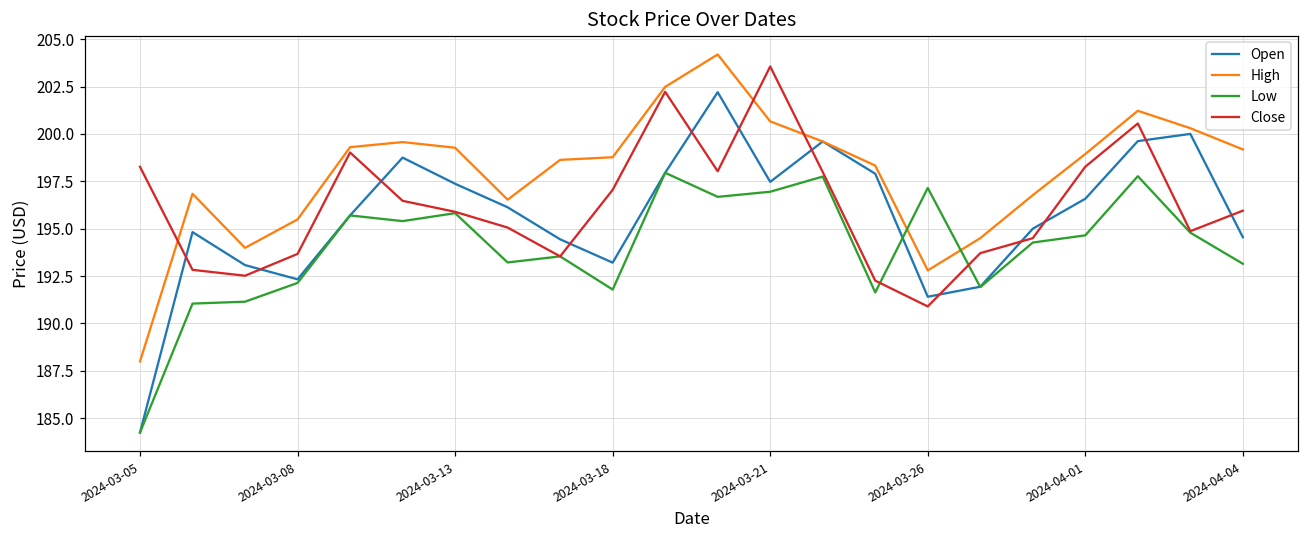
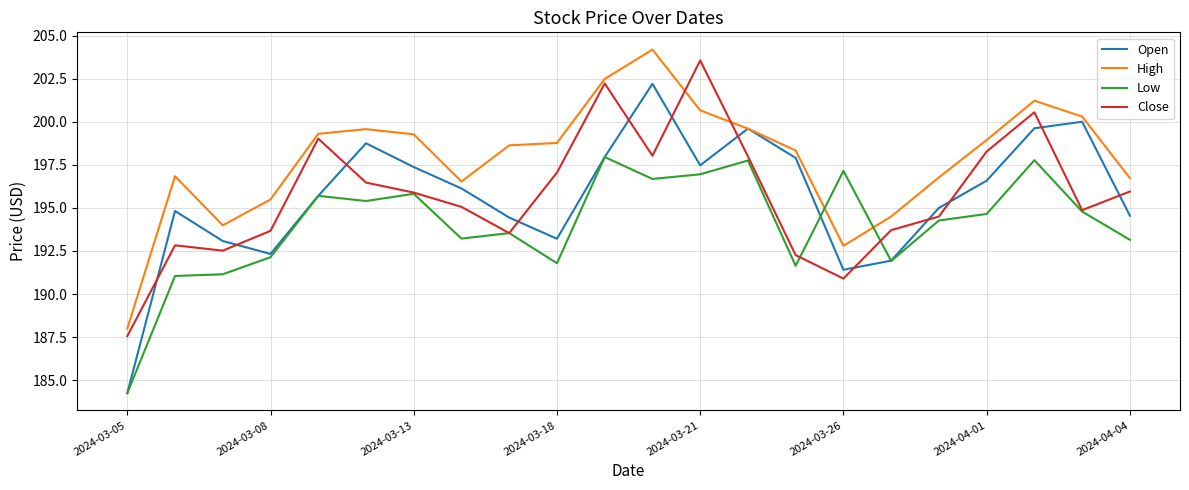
Close, 2024-03-05: 198.3 -> 187.6
High, 2024-04-04: 199.2 -> 196.7
